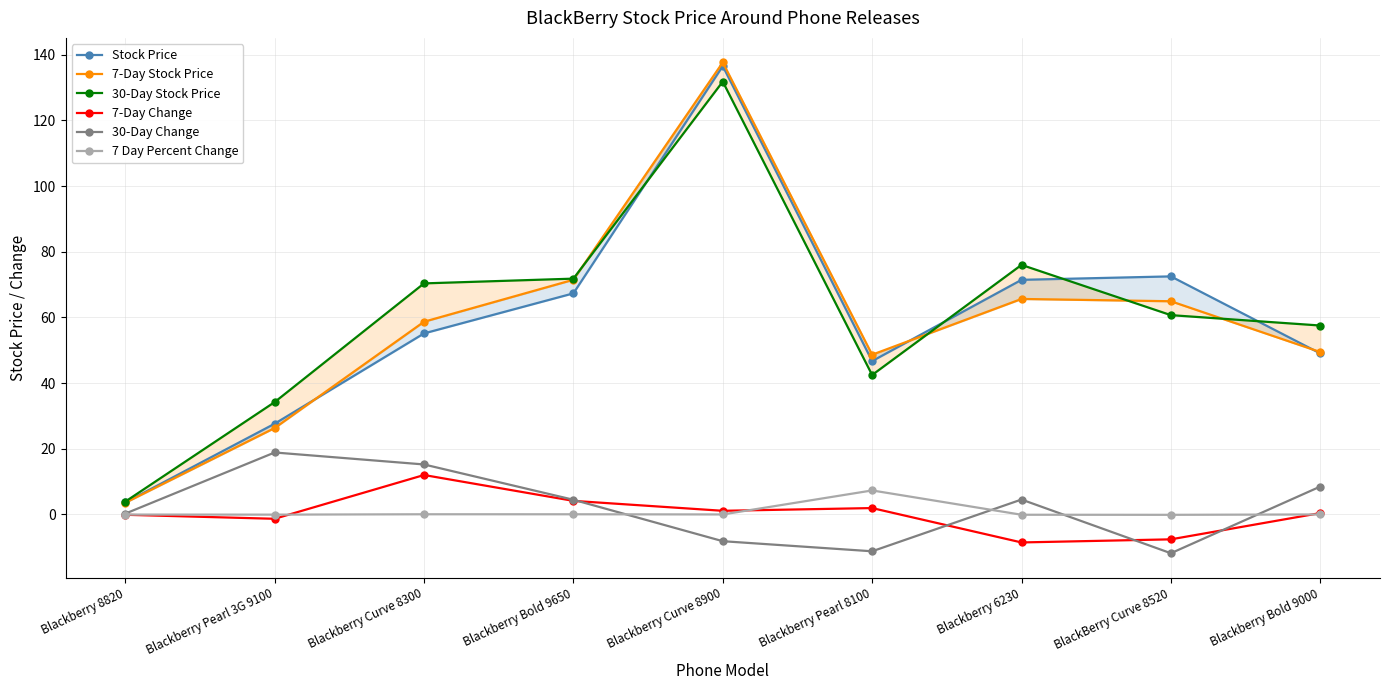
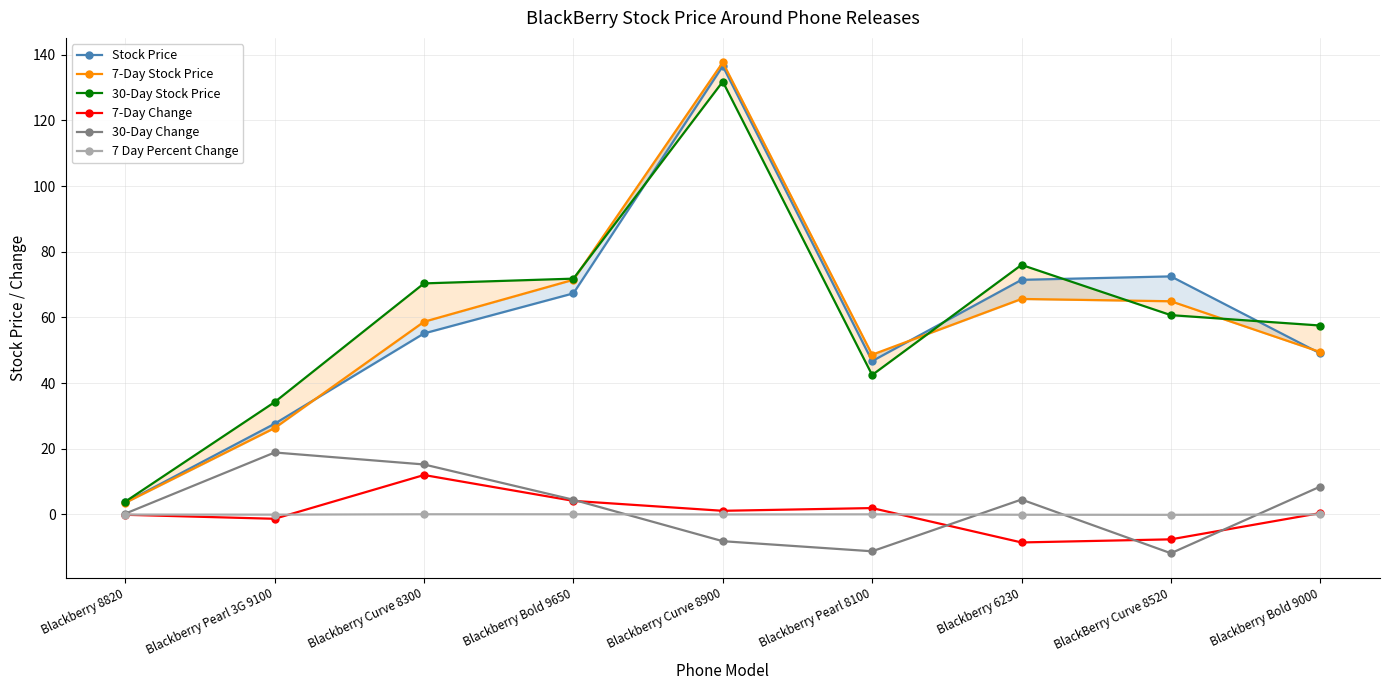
7 Day Percent Change, Blackberry Pearl 8100: 7 -> 0
